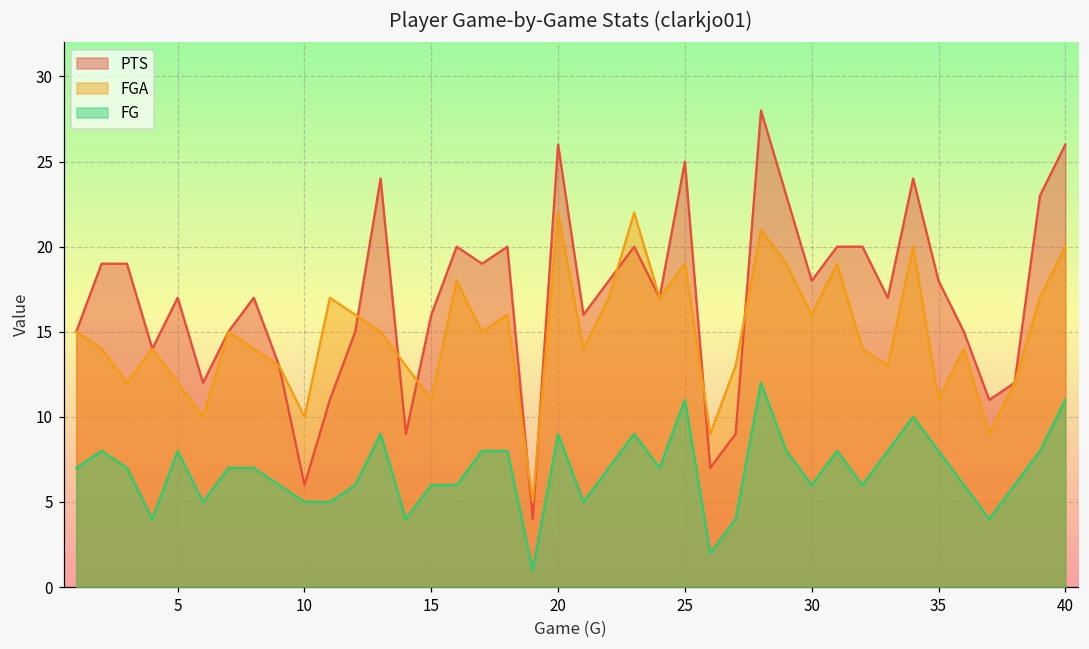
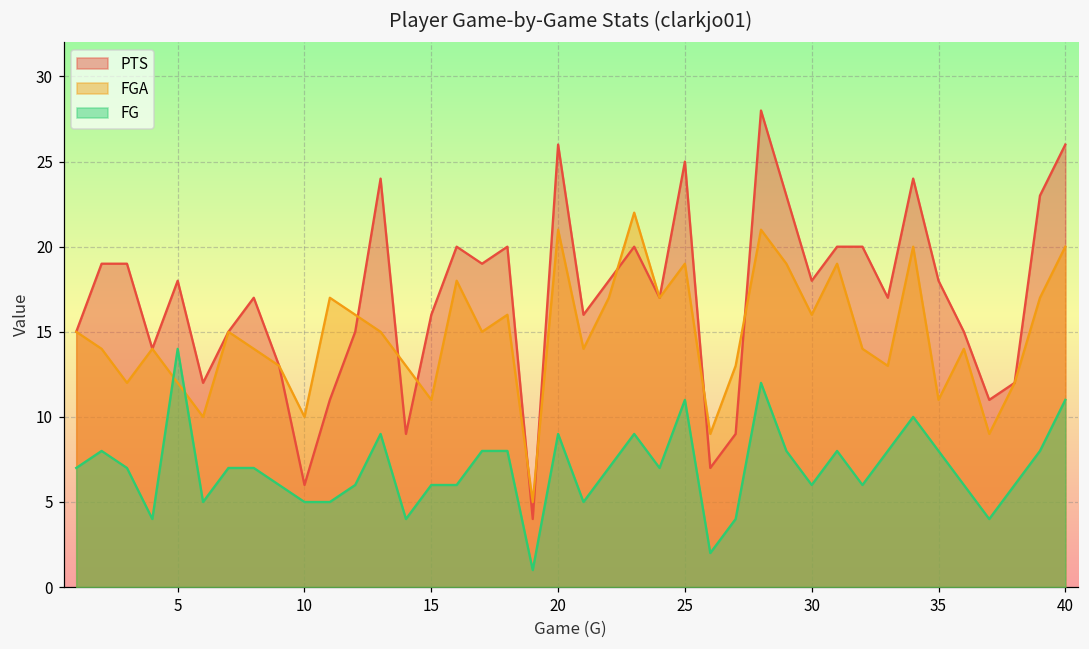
PTS, 5: 17 -> 18
FG, 5: 8 -> 14
FGA, 20: 22 -> 21
